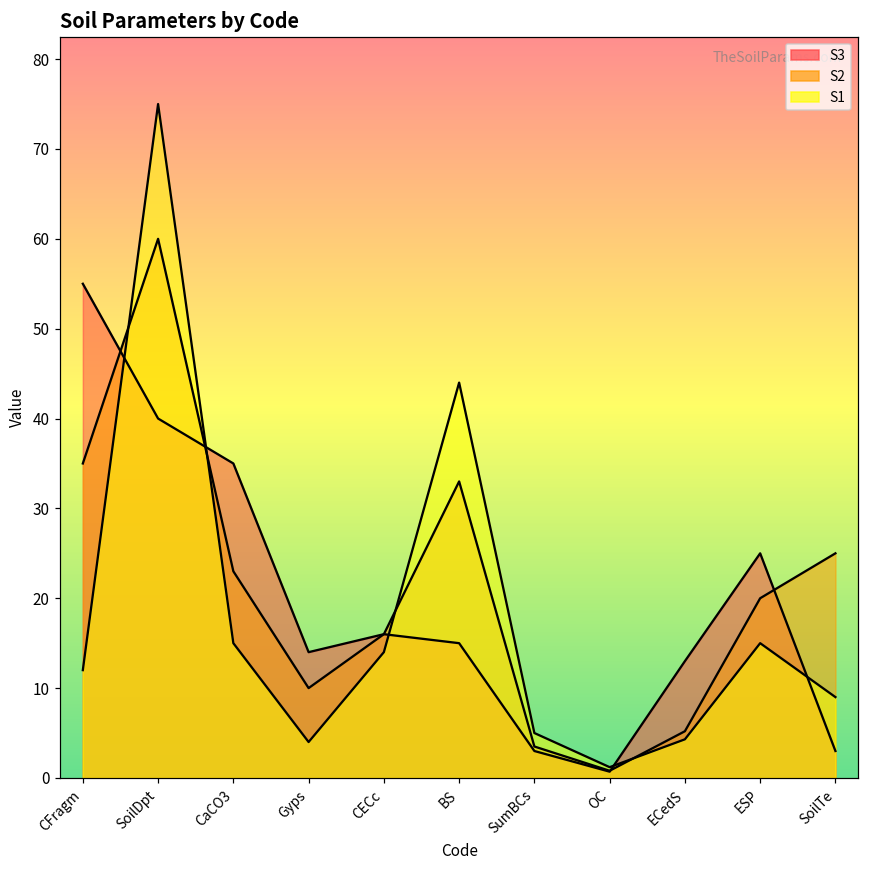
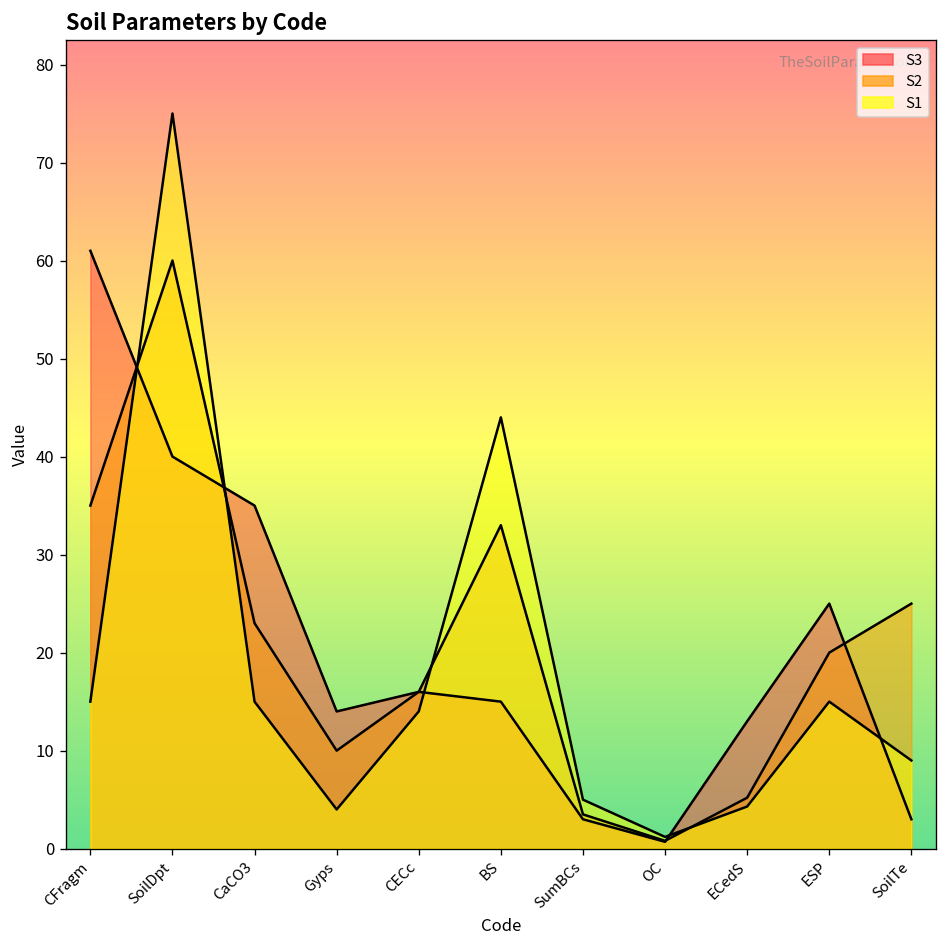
S3, CFragm: 55 -> 61
S1, CFragm: 12 -> 15
